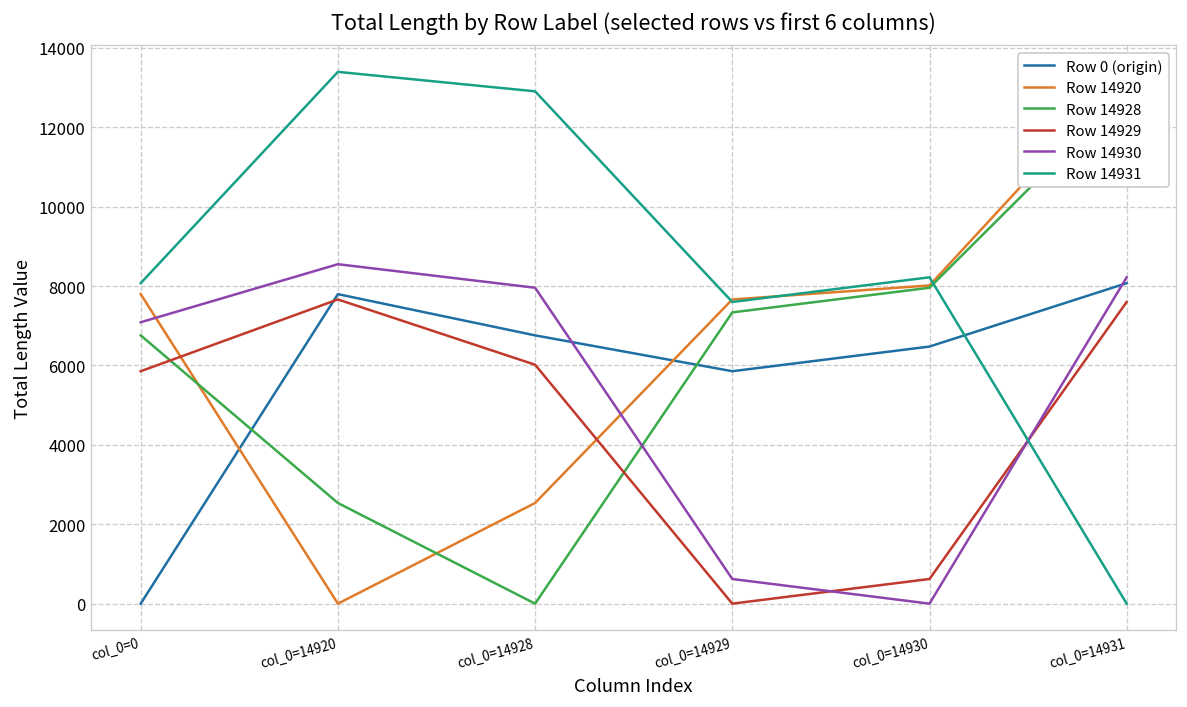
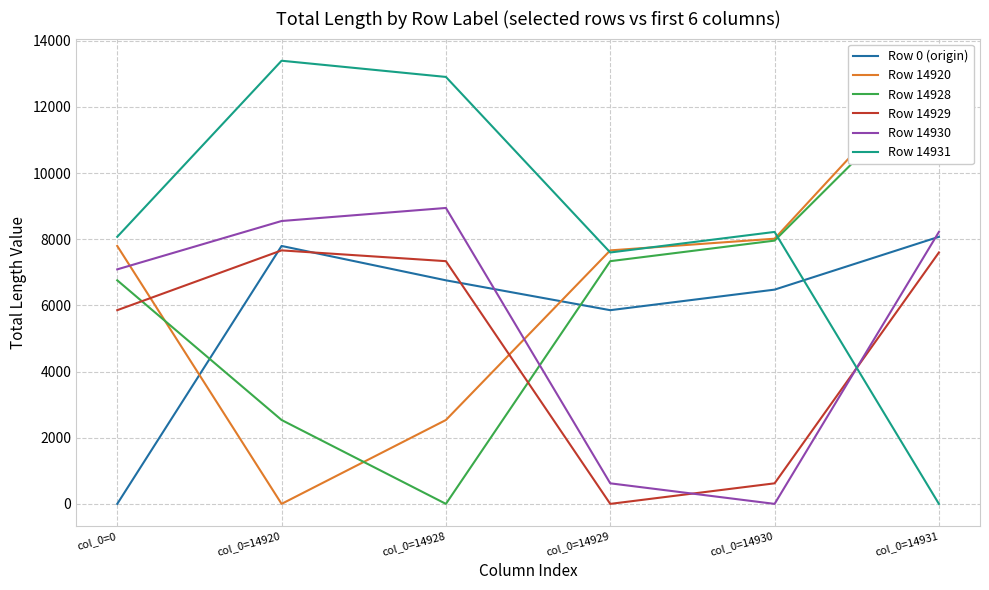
Row 14929, col_0=14928: 6000 -> 7300
Row 14930, col_0=14928: 8000 -> 8900
